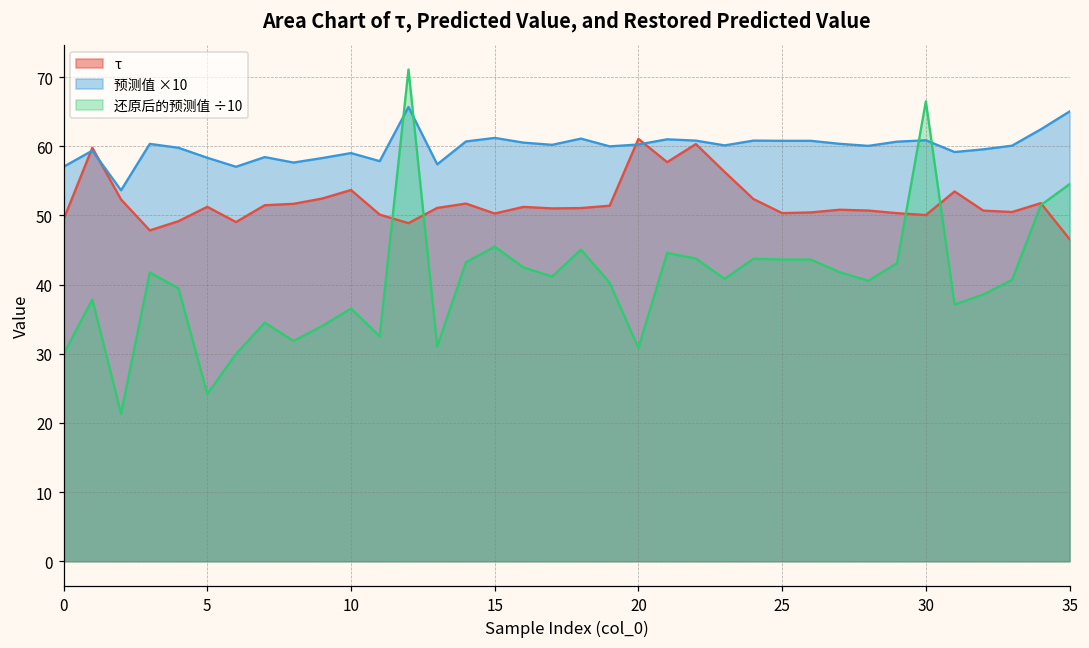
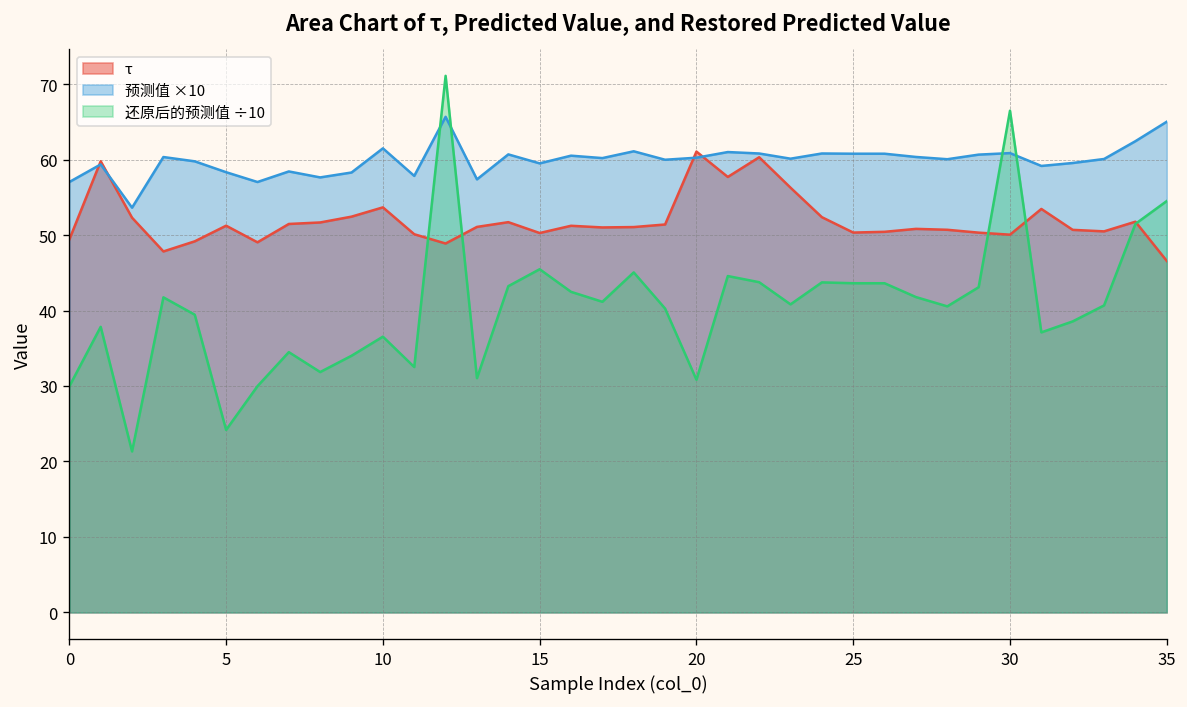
预测值 ×10, 10: 59 -> 61
预测值 ×10, 15: 61 -> 60
